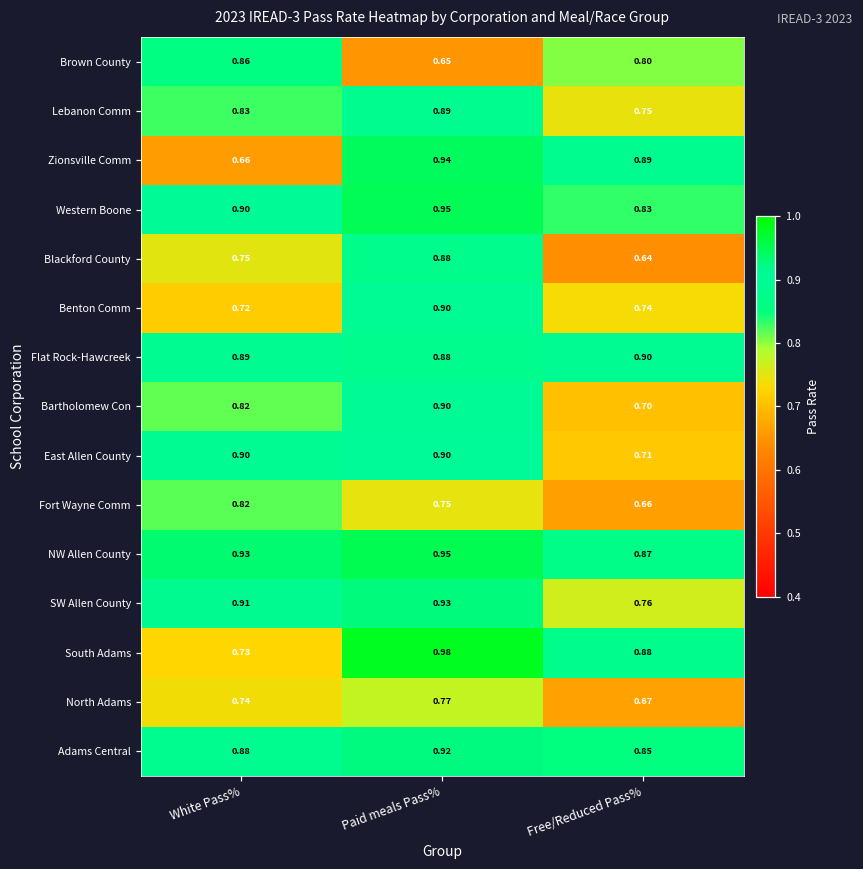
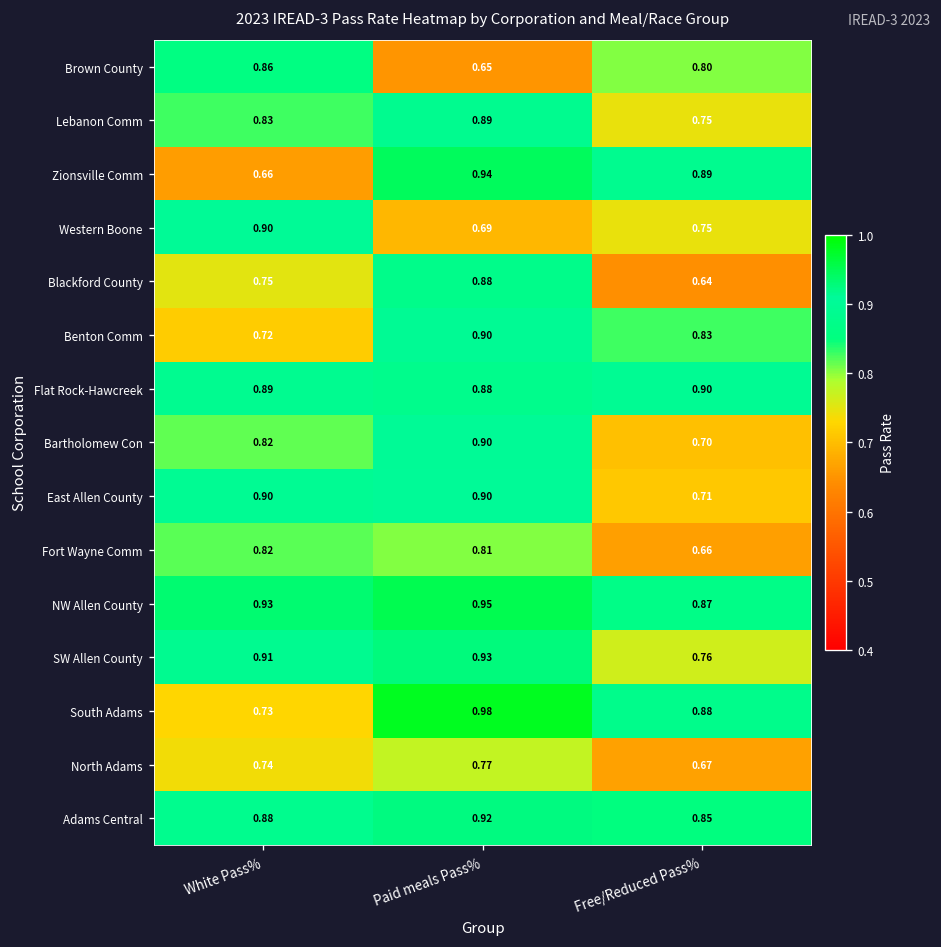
Western Boone, Paid meals Pass%: 0.95 -> 0.69
Western Boone, Free/Reduced Pass%: 0.83 -> 0.75
Benton Comm, Free/Reduced Pass%: 0.74 -> 0.83
Fort Wayne Comm, Paid meals Pass%: 0.75 -> 0.81
